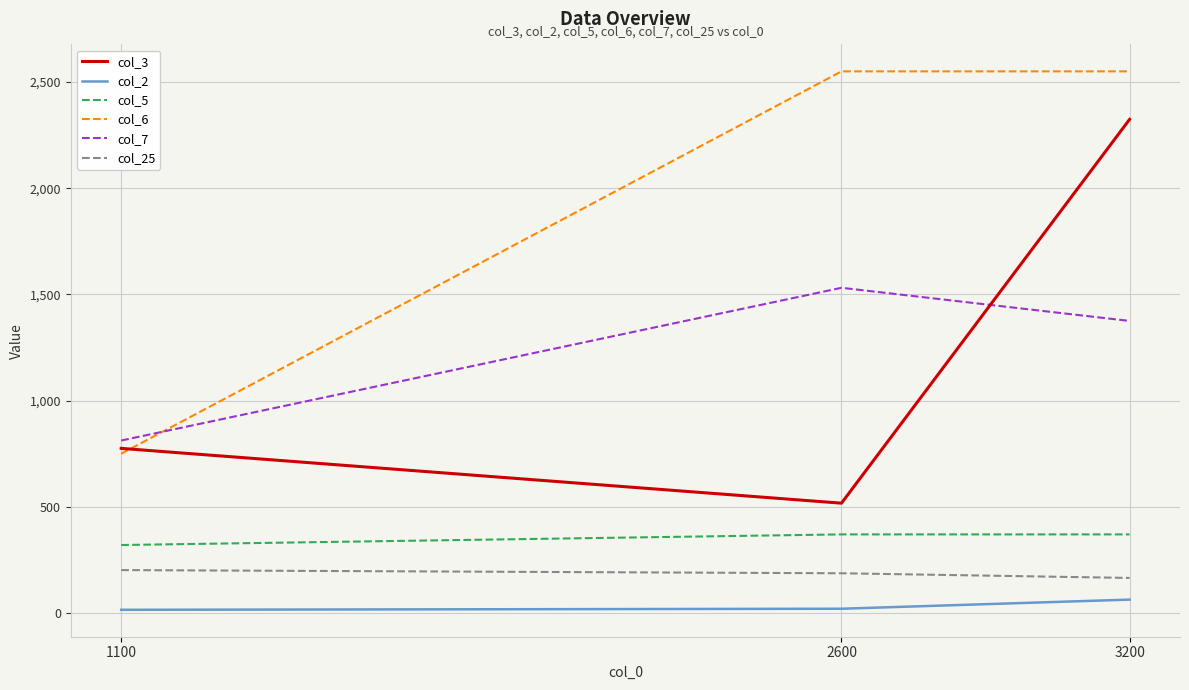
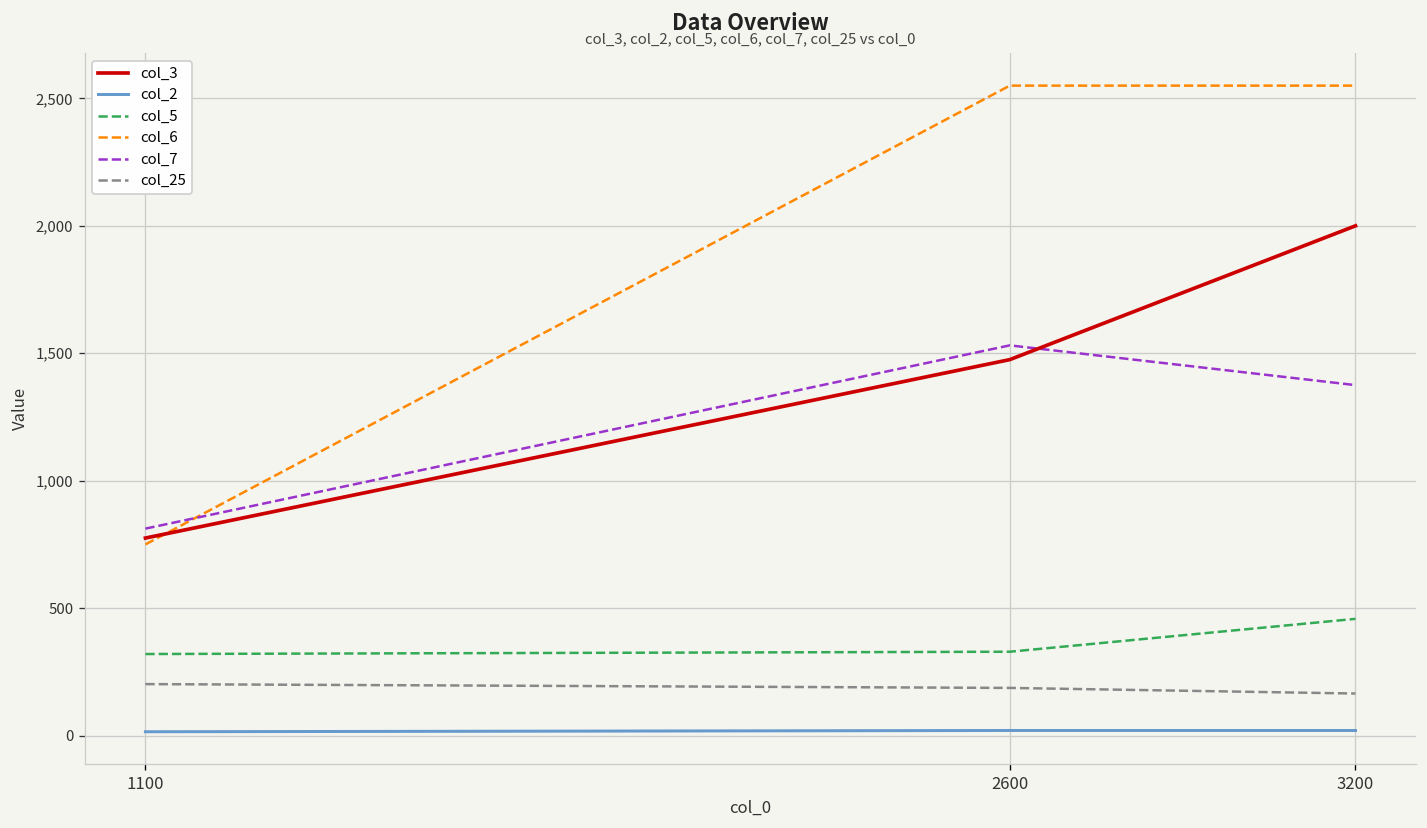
col_3, 2600: 520 -> 1,480
col_5, 2600: 370 -> 330
col_3, 3200: 2,320 -> 2,000
col_2, 3200: 60 -> 20
col_5, 3200: 370 -> 460
